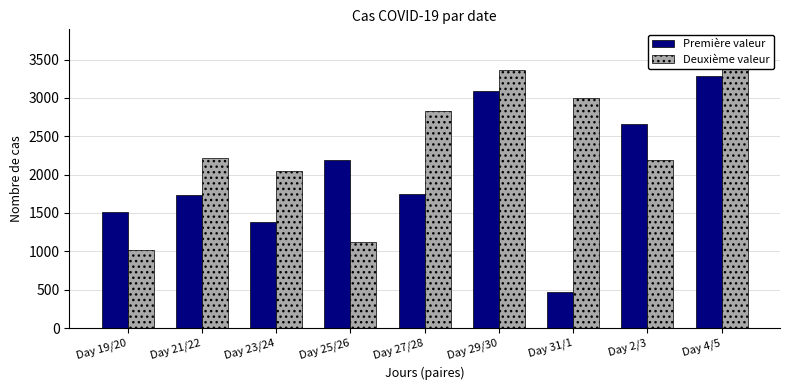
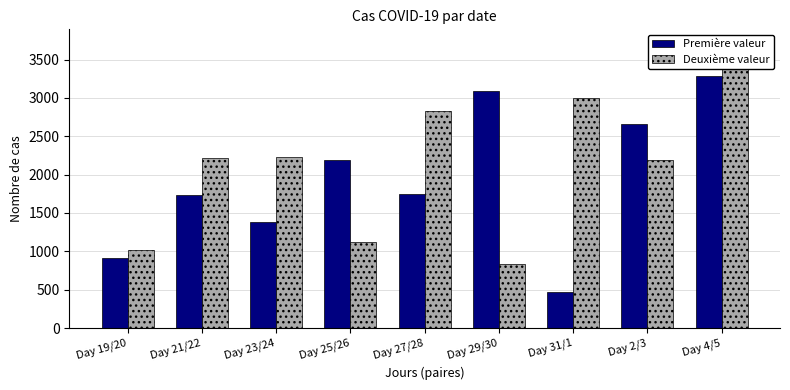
Première valeur, Day 19/20: 1500 -> 900
Deuxième valeur, Day 23/24: 2100 -> 2200
Deuxième valeur, Day 29/30: 3400 -> 800
